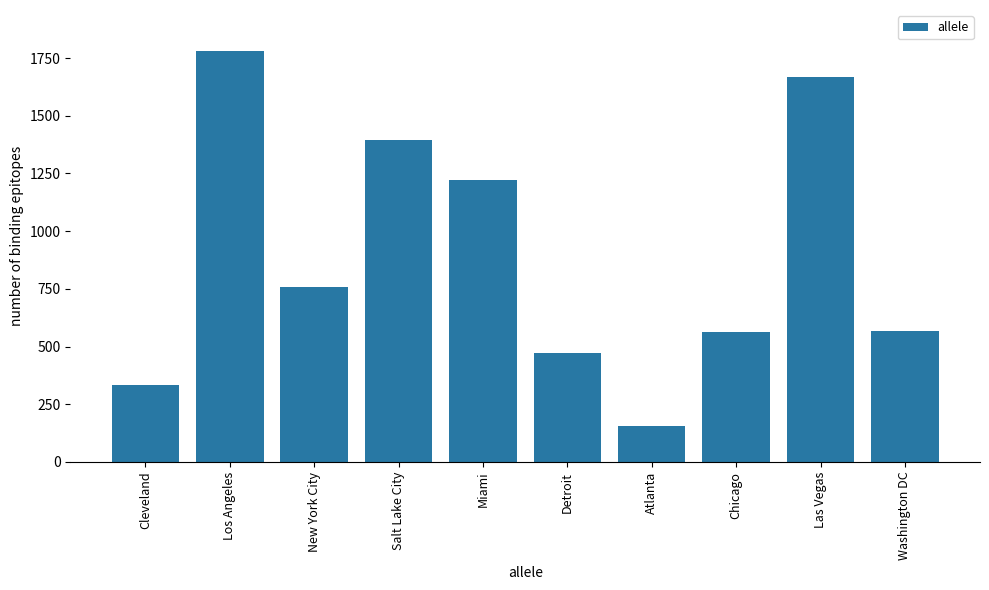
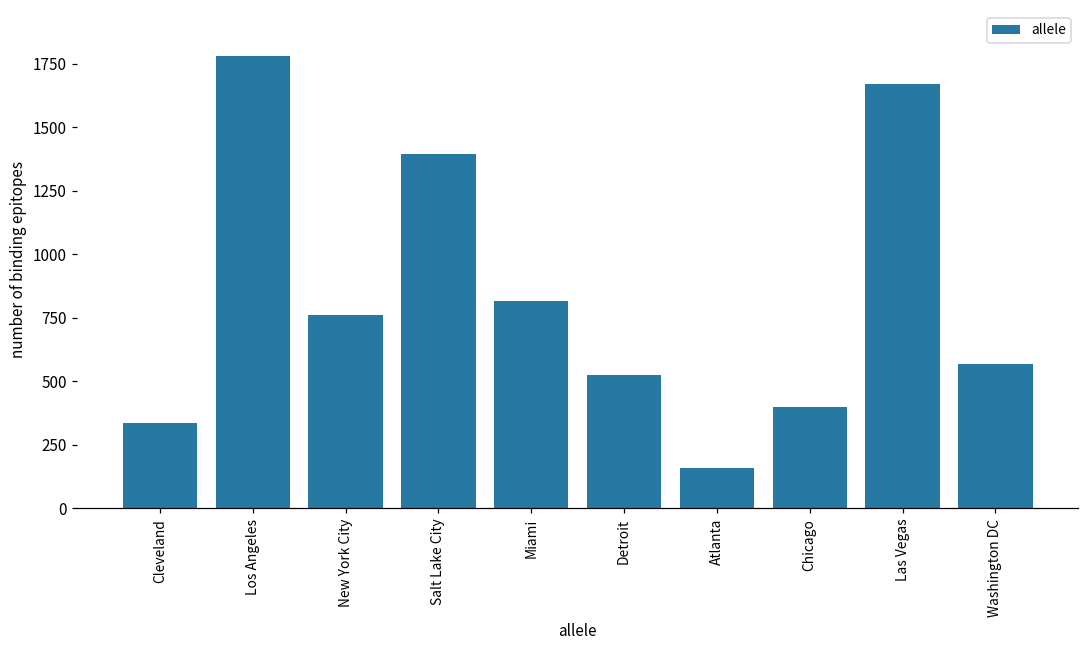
Miami: 1220 -> 820
Detroit: 470 -> 520
Chicago: 560 -> 400
